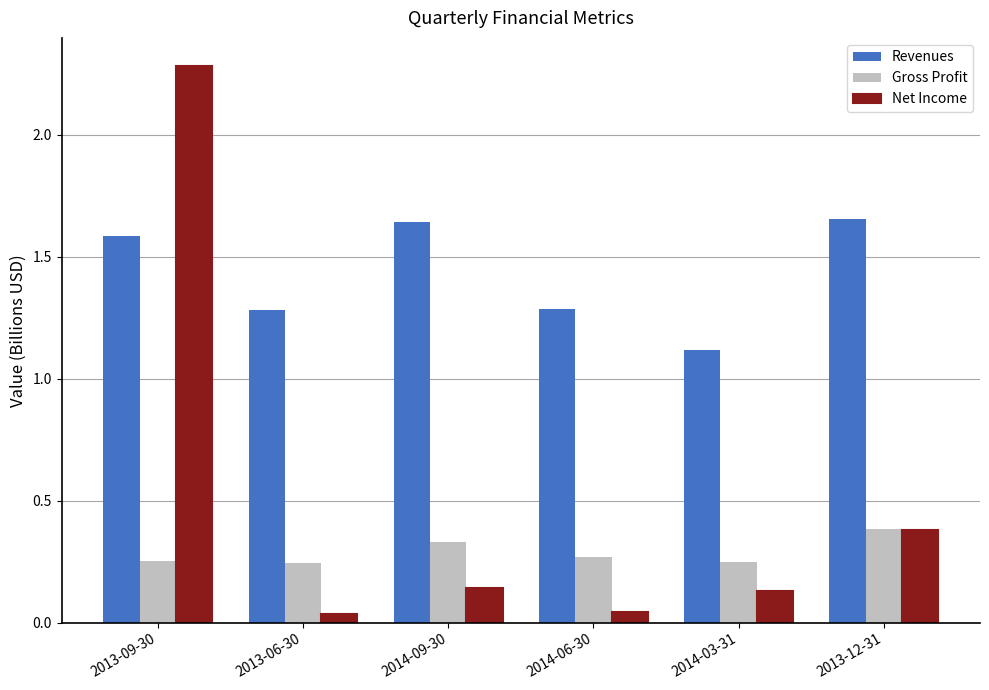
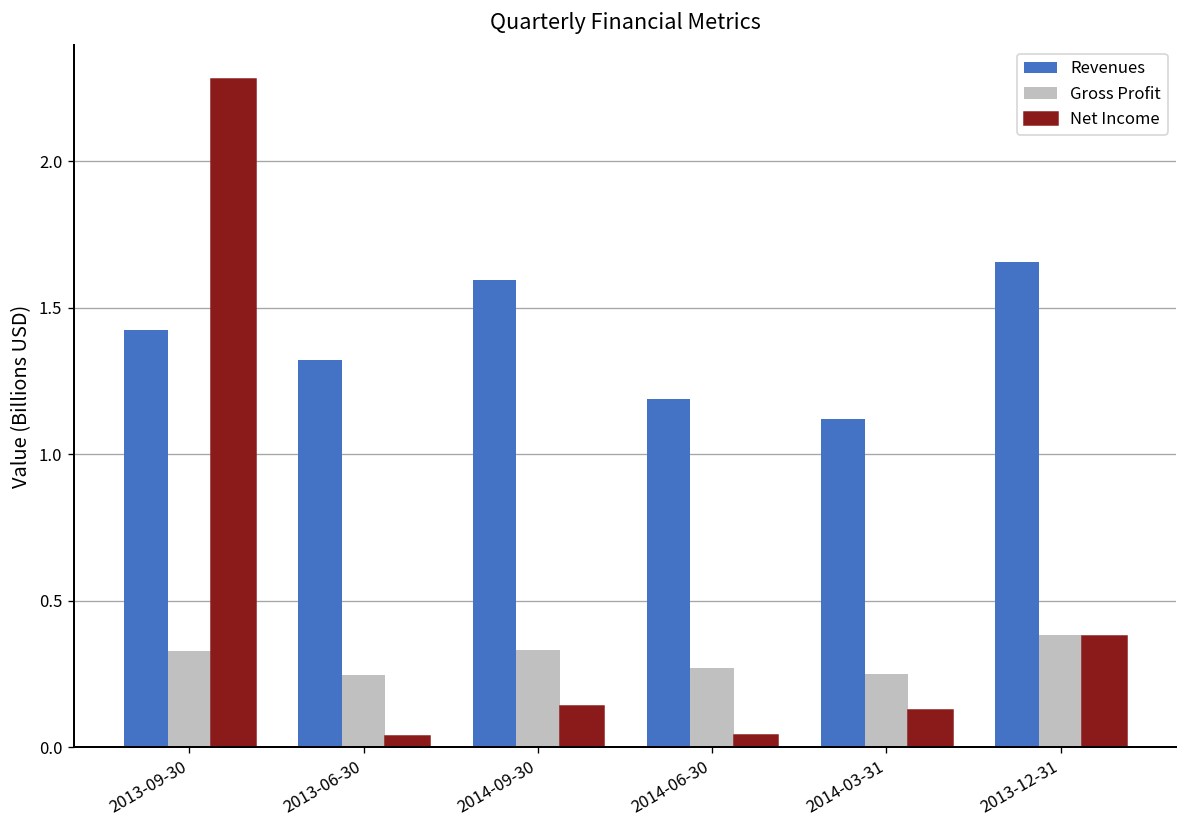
Revenues, 2013-09-30: 1.58 -> 1.42
Gross Profit, 2013-09-30: 0.25 -> 0.33
Revenues, 2013-06-30: 1.28 -> 1.32
Revenues, 2014-09-30: 1.64 -> 1.59
Revenues, 2014-06-30: 1.29 -> 1.19
